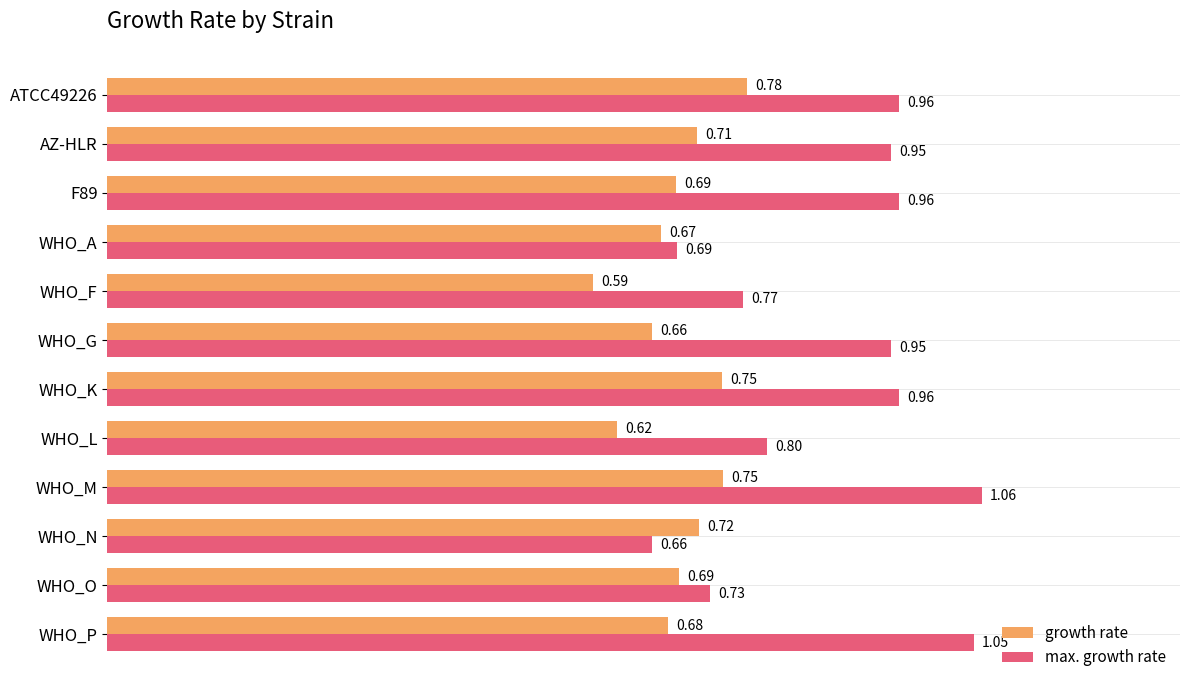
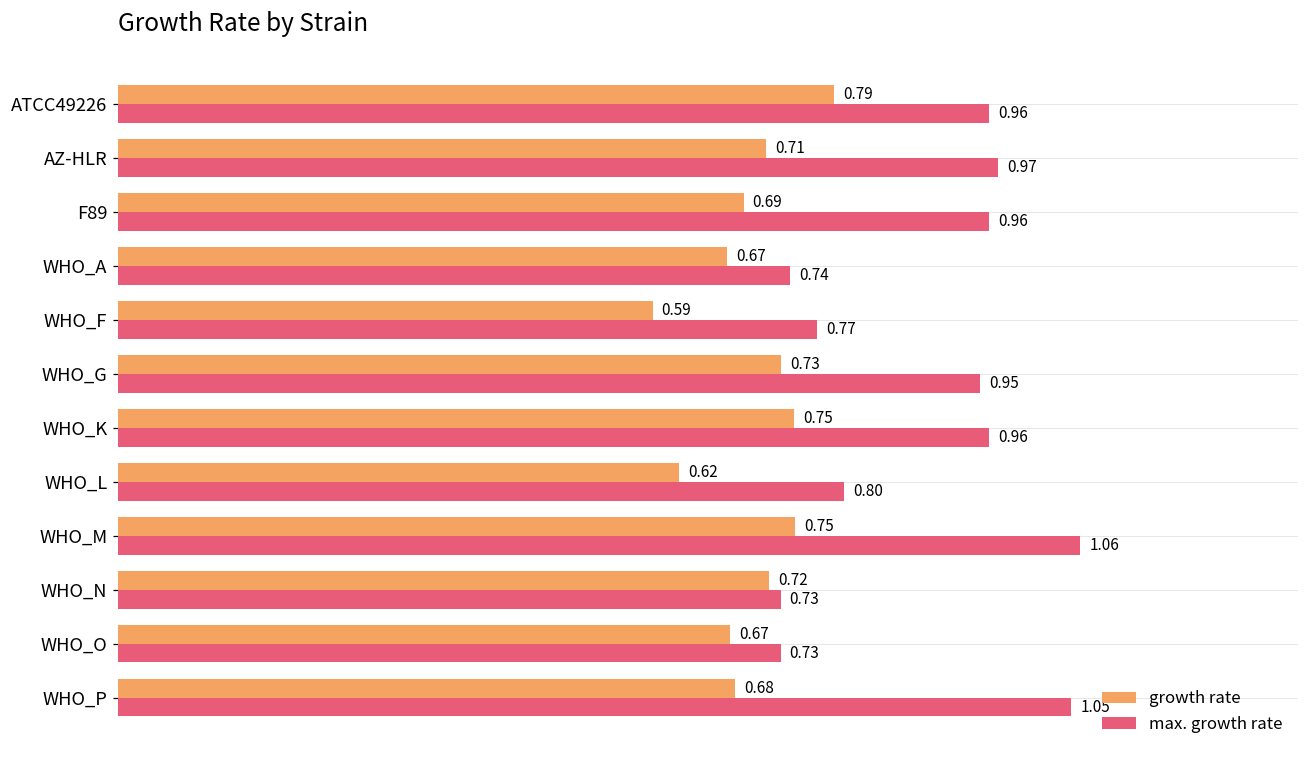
growth rate, ATCC49226: 0.78 -> 0.79
max. growth rate, AZ-HLR: 0.95 -> 0.97
max. growth rate, WHO_A: 0.69 -> 0.74
growth rate, WHO_G: 0.66 -> 0.73
max. growth rate, WHO_N: 0.66 -> 0.73
growth rate, WHO_O: 0.69 -> 0.67
